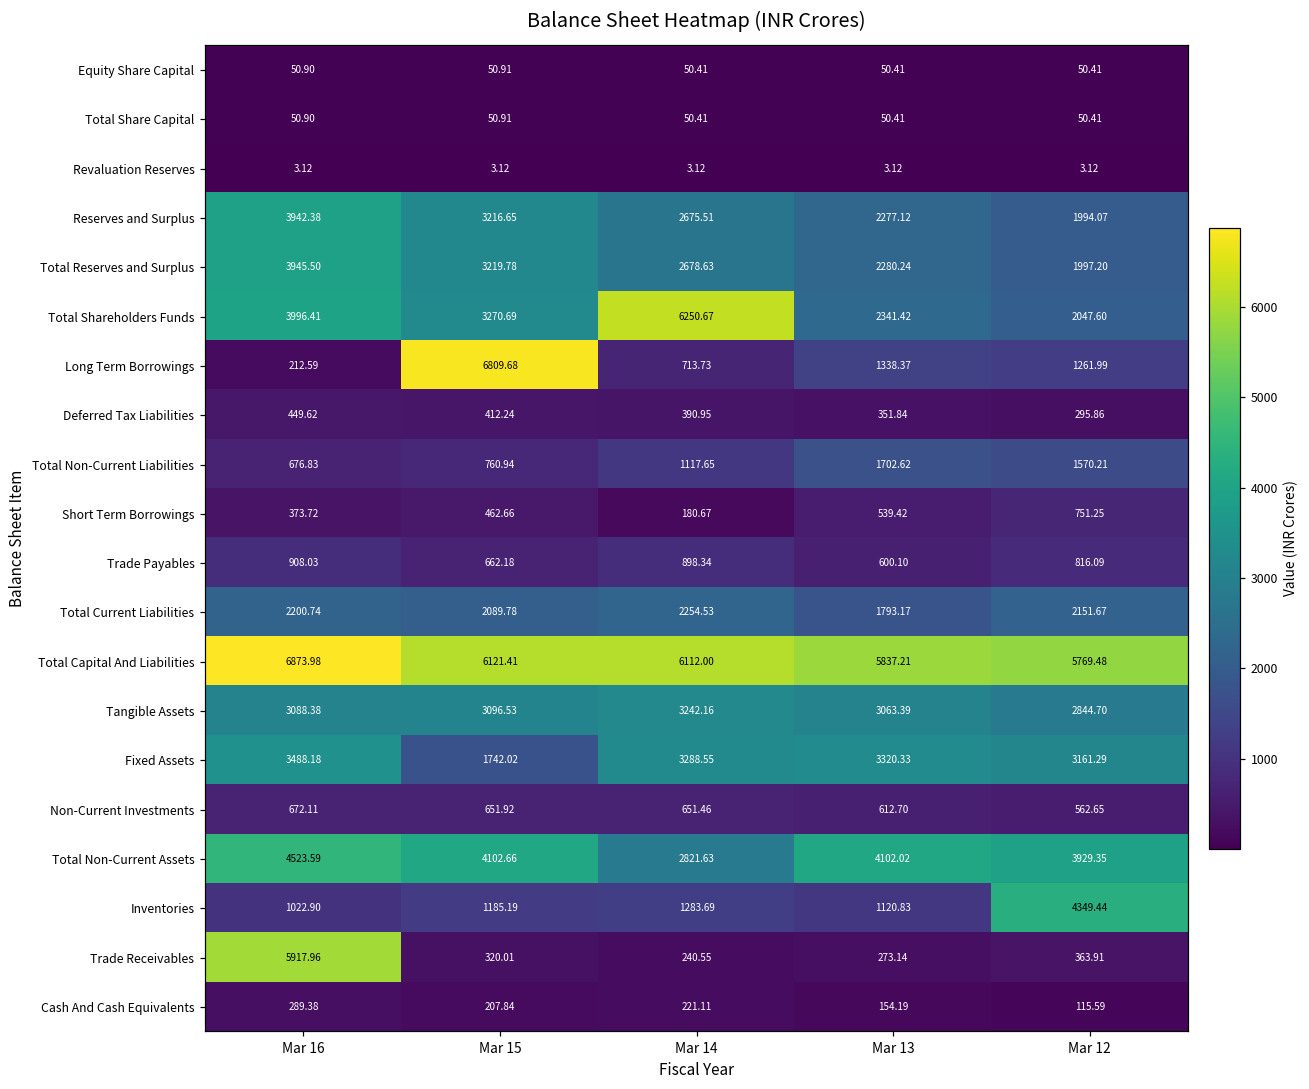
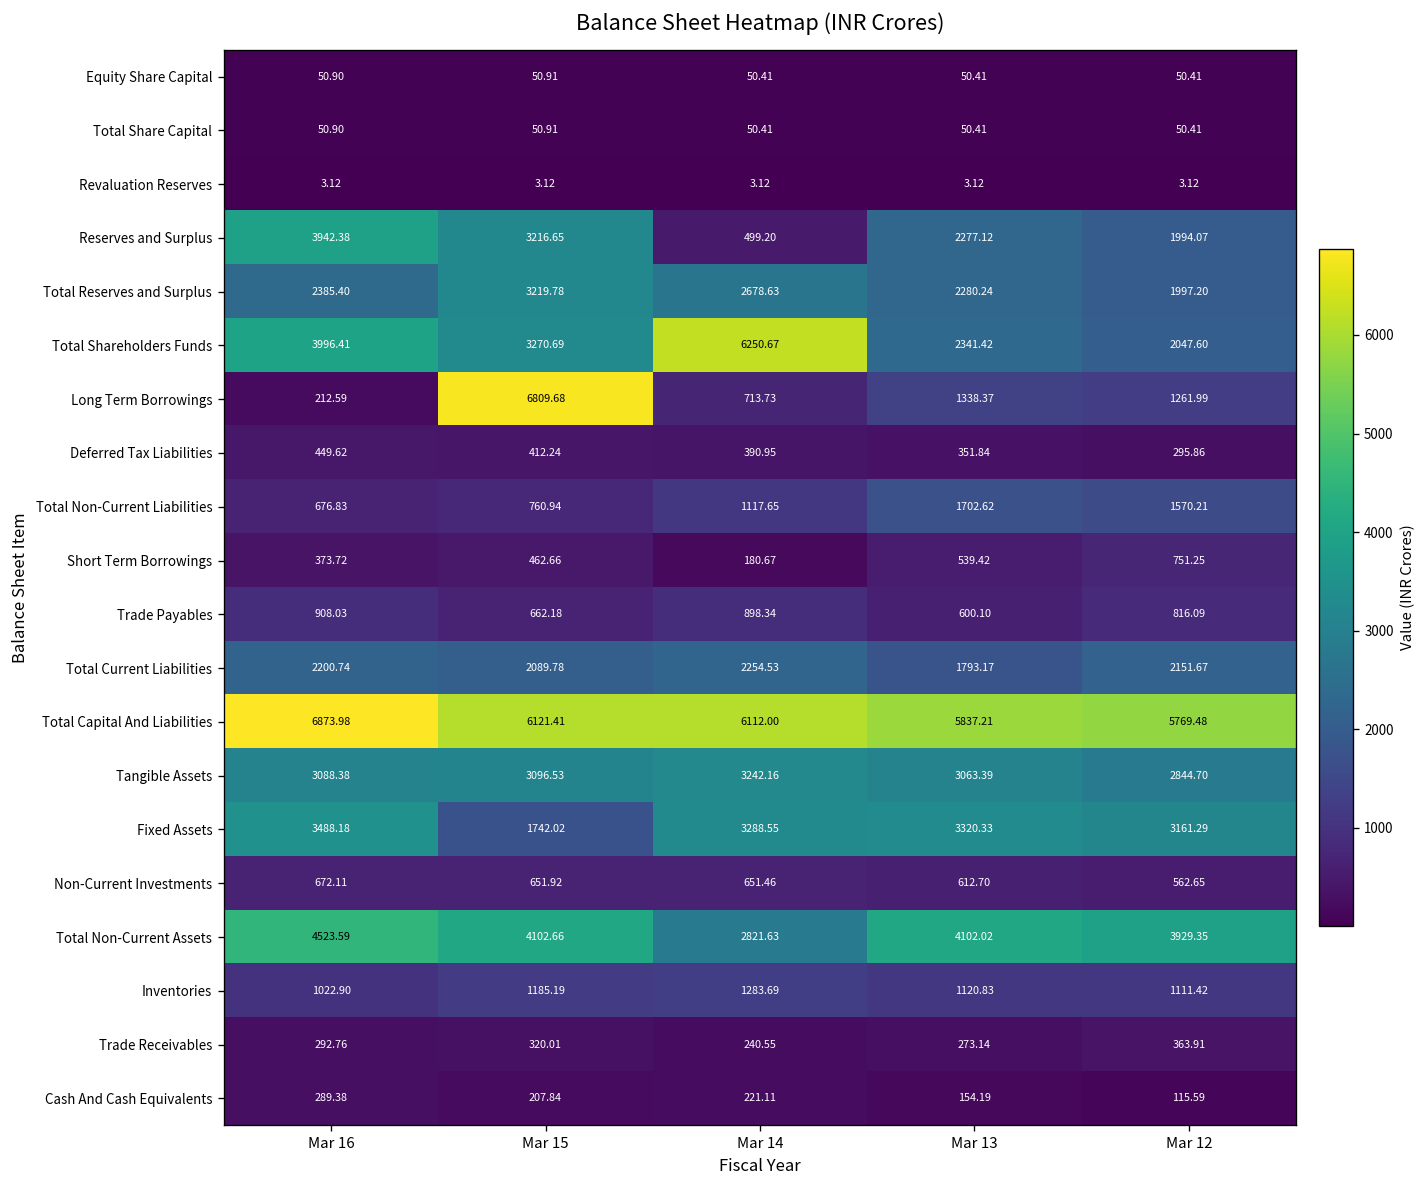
Reserves and Surplus, Mar 14: 2675.51 -> 499.20
Total Reserves and Surplus, Mar 16: 3945.50 -> 2385.40
Inventories, Mar 12: 4349.44 -> 1111.42
Trade Receivables, Mar 16: 5917.96 -> 292.76
